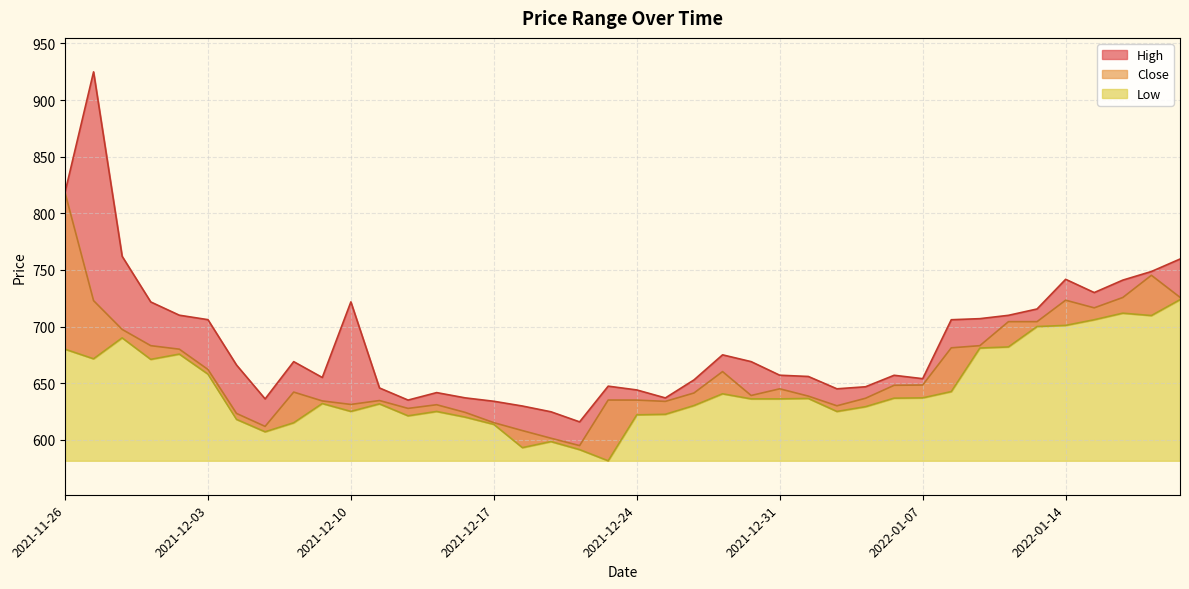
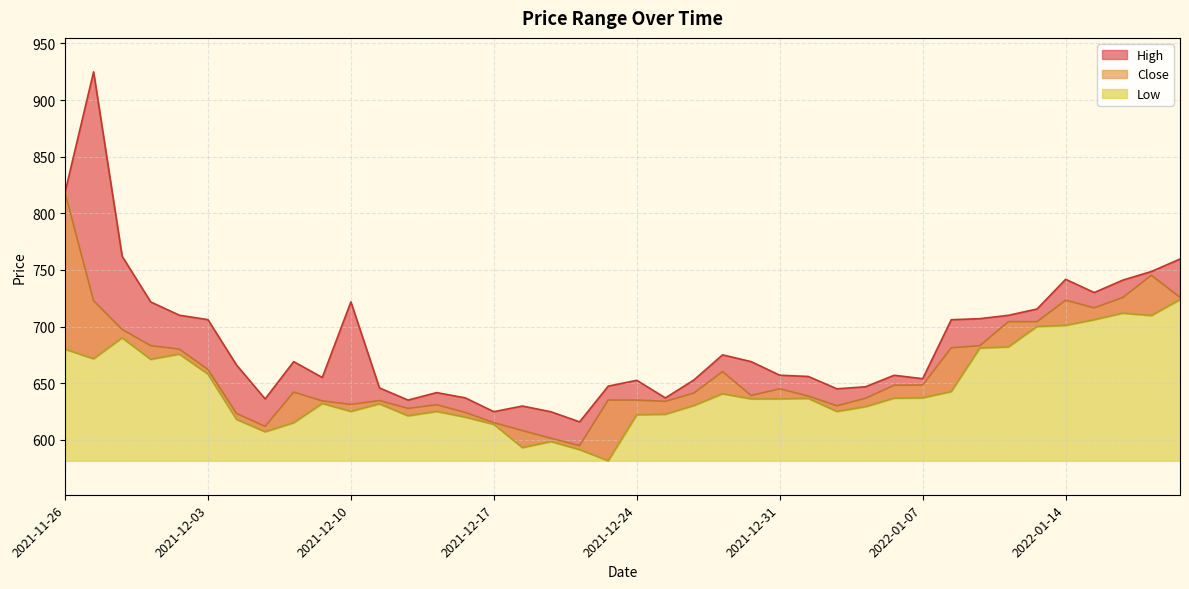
High, 2021-12-17: 634 -> 625
High, 2021-12-24: 644 -> 653
